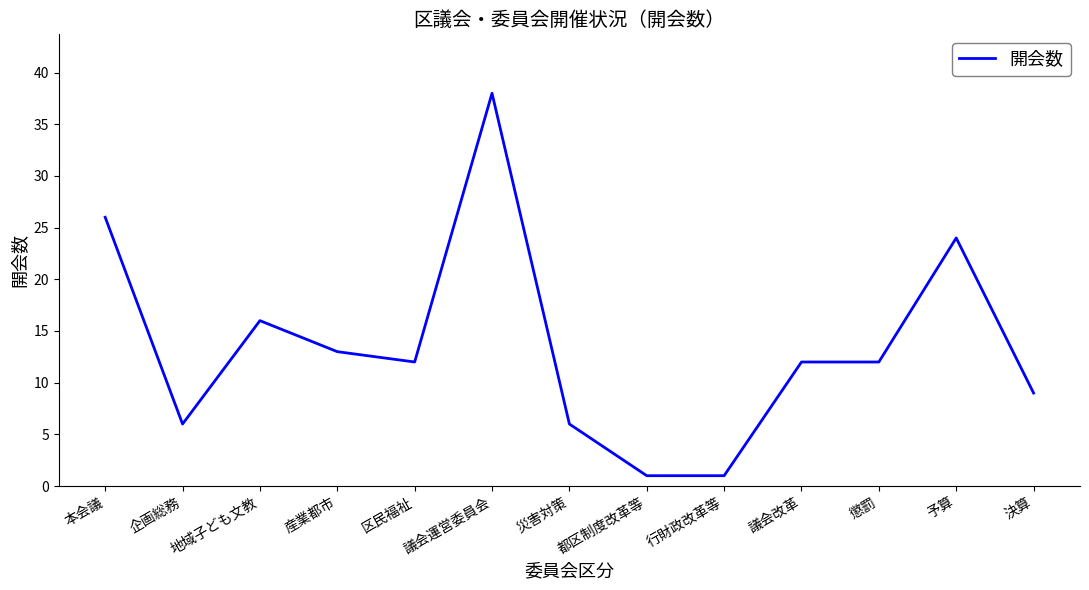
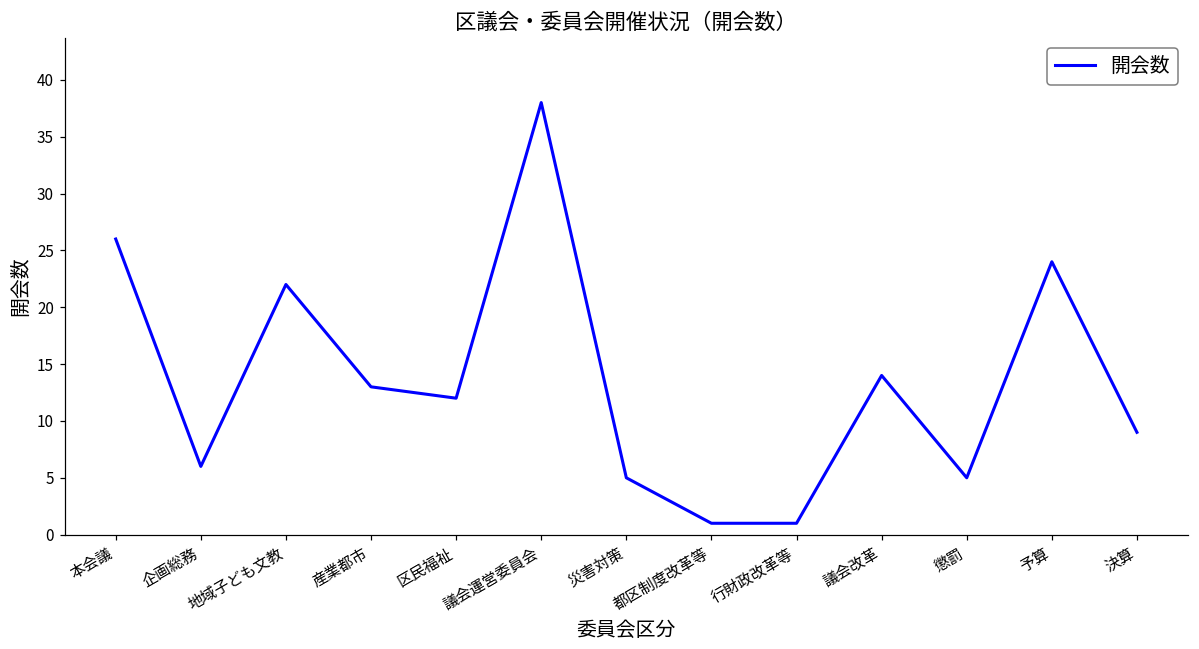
地域子ども文教: 16 -> 22
災害対策: 6 -> 5
議会改革: 12 -> 14
懲罰: 12 -> 5
